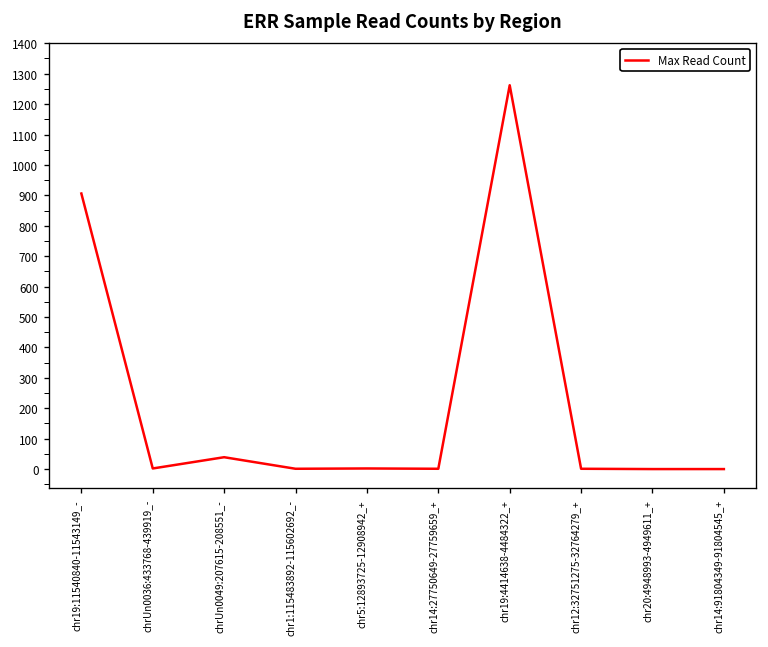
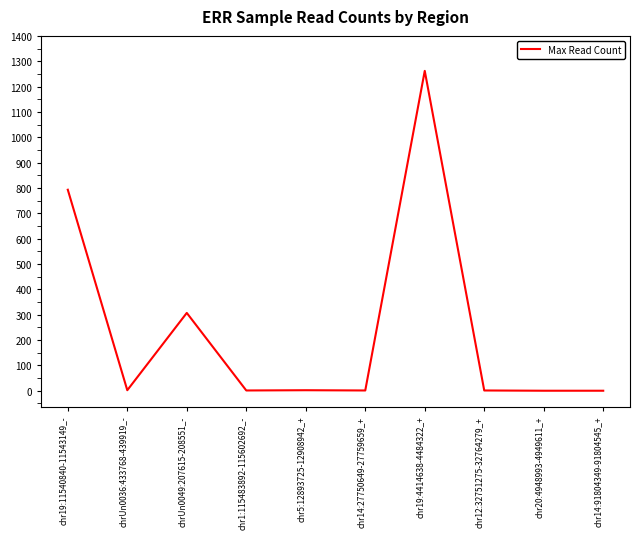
chr19:11540840-11543149_-: 910 -> 790
chrUn0049:207615-208551_-: 40 -> 310
